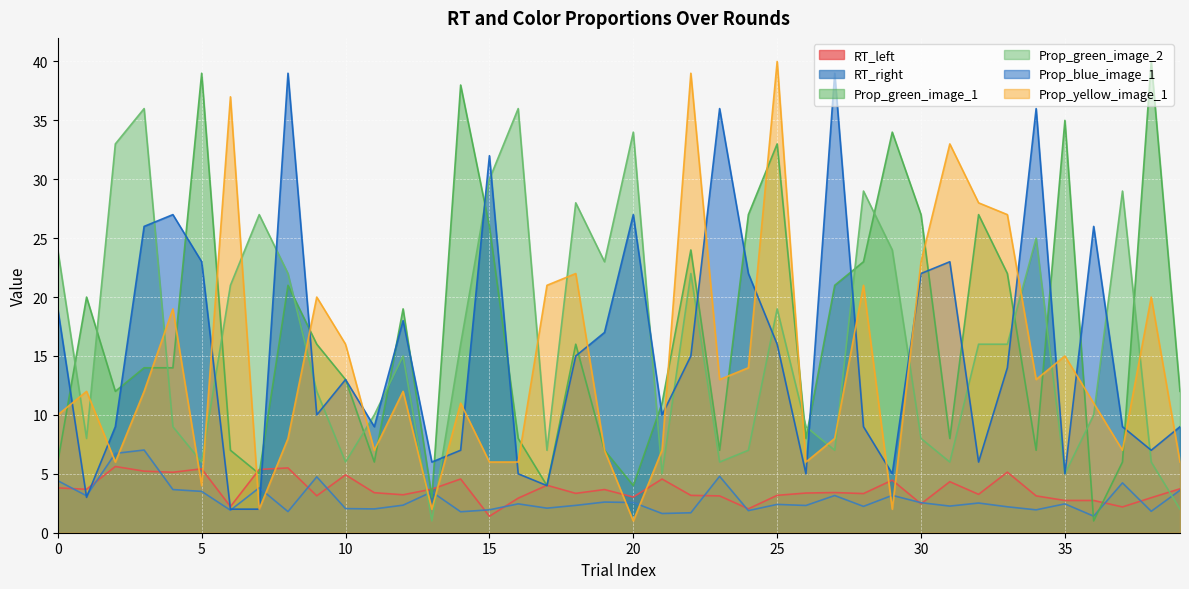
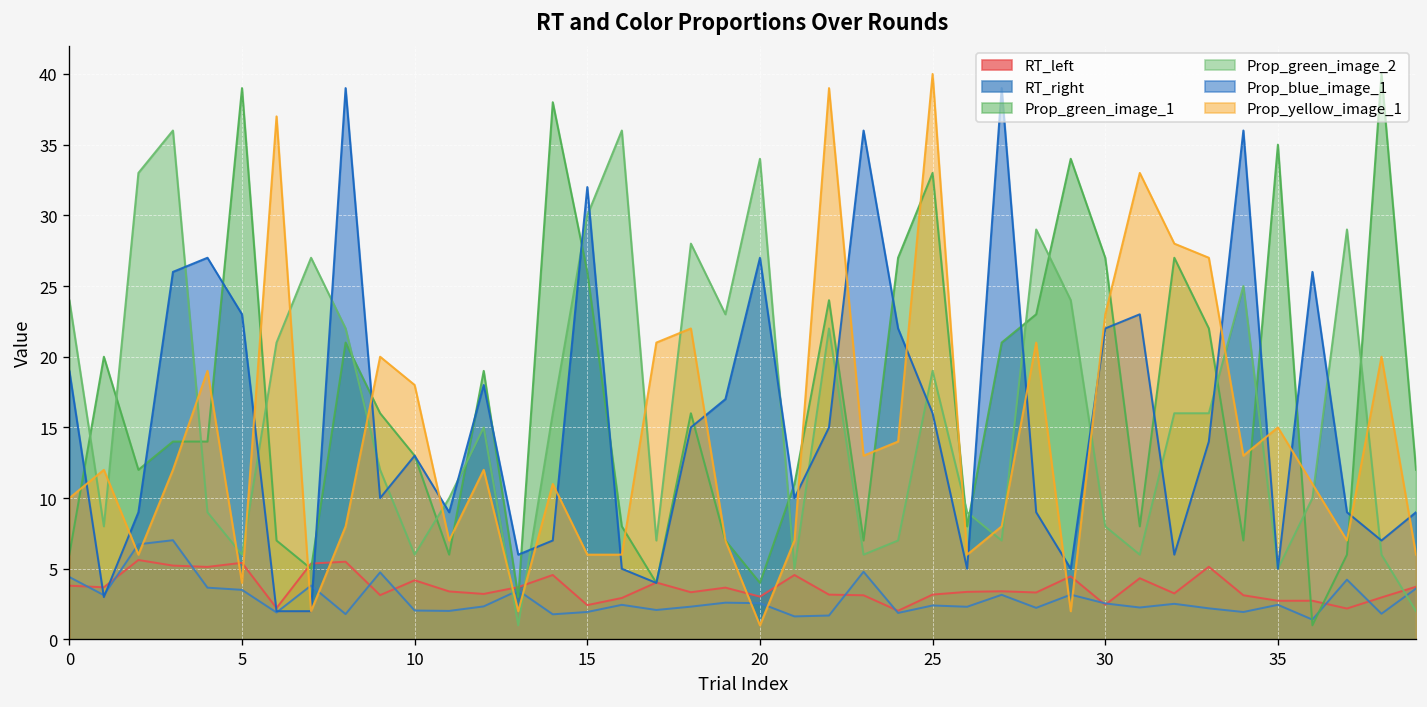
RT_left, 10: 4.9 -> 4.2
Prop_yellow_image_1, 10: 16 -> 18
RT_left, 15: 1.4 -> 2.4
